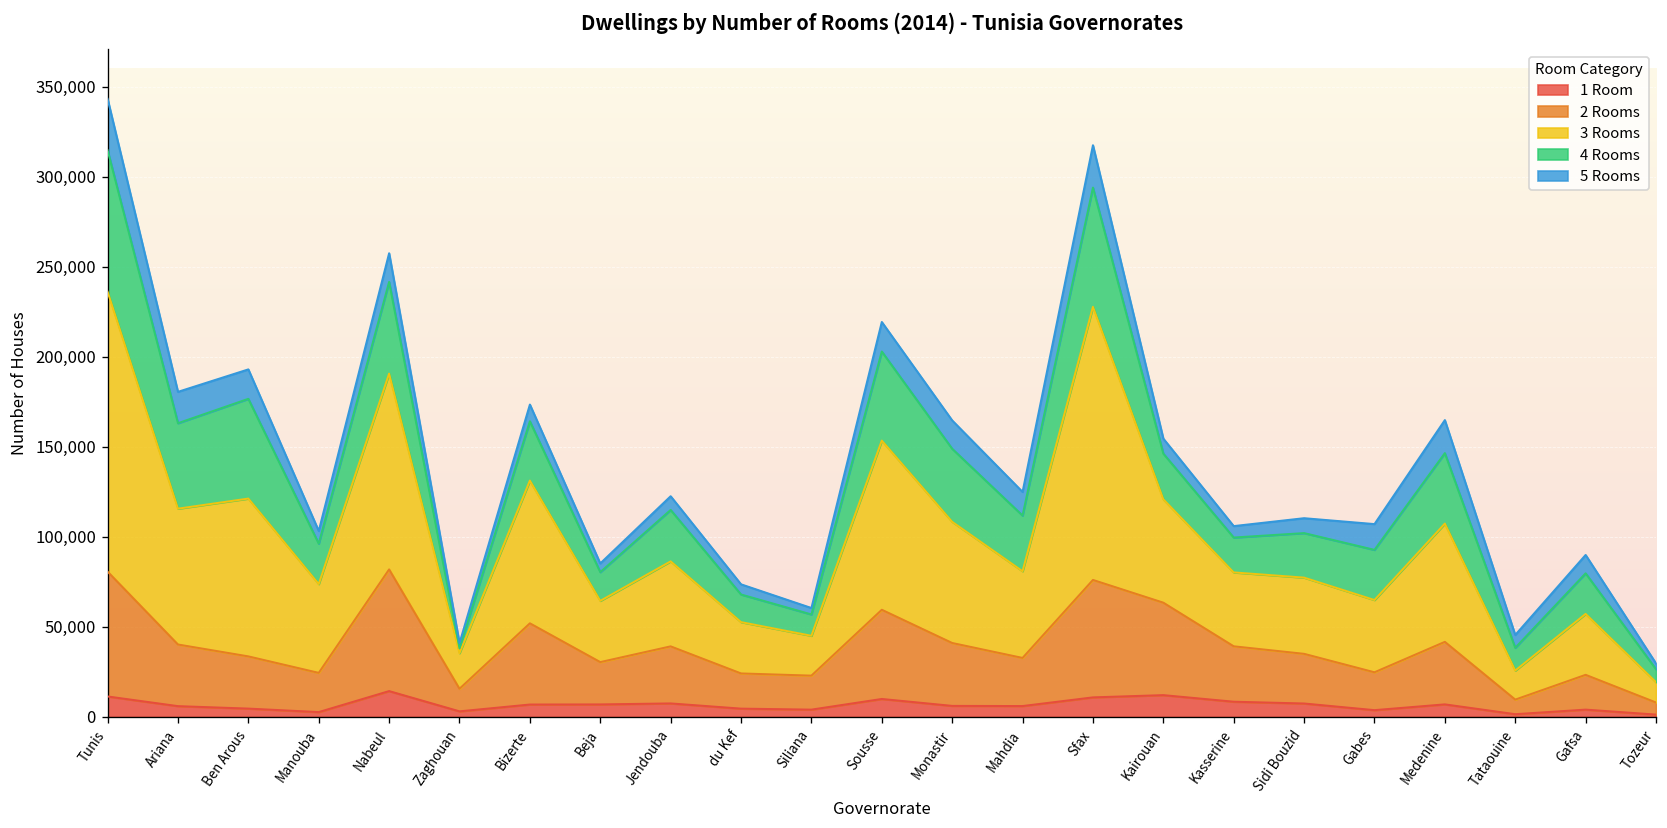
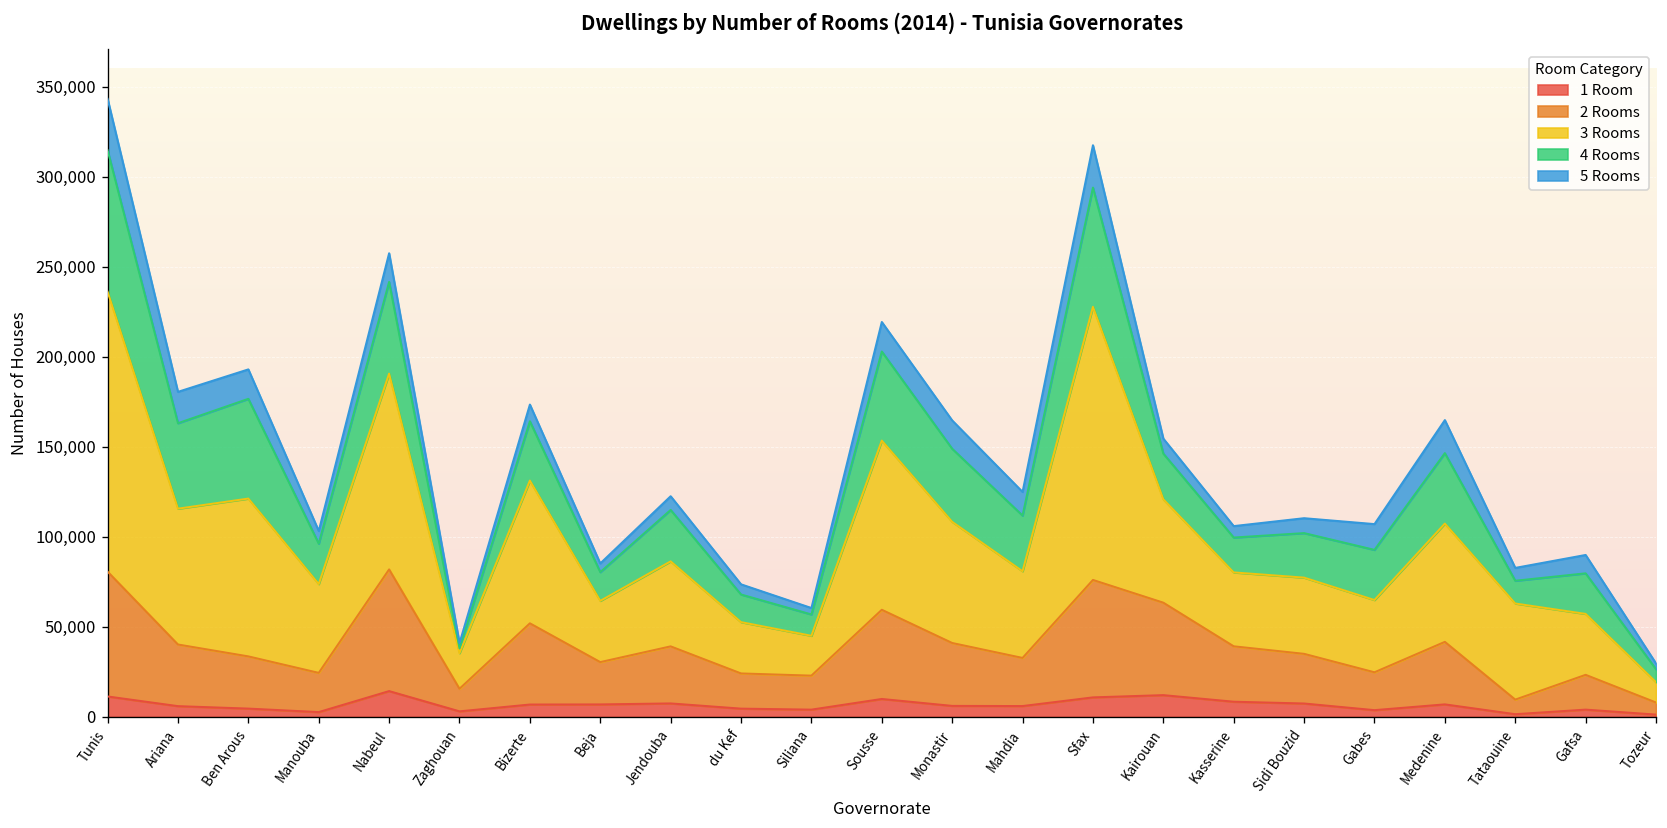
3 Rooms, Tataouine: 16,000 -> 53,000
